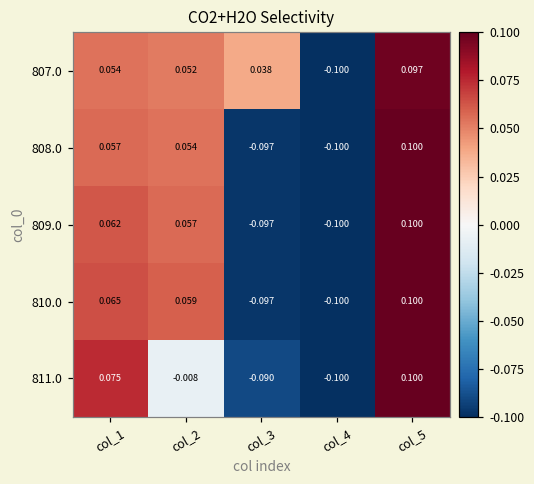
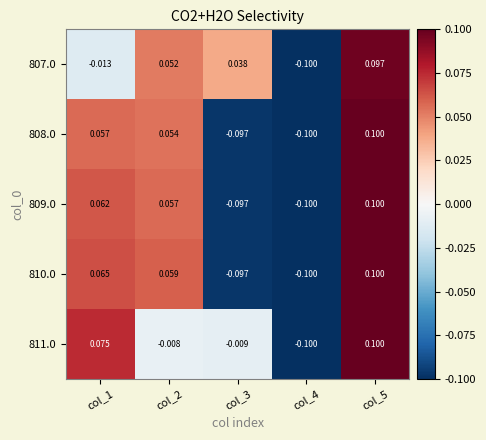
807.0, col_1: 0.054 -> -0.013
811.0, col_3: -0.090 -> -0.009
